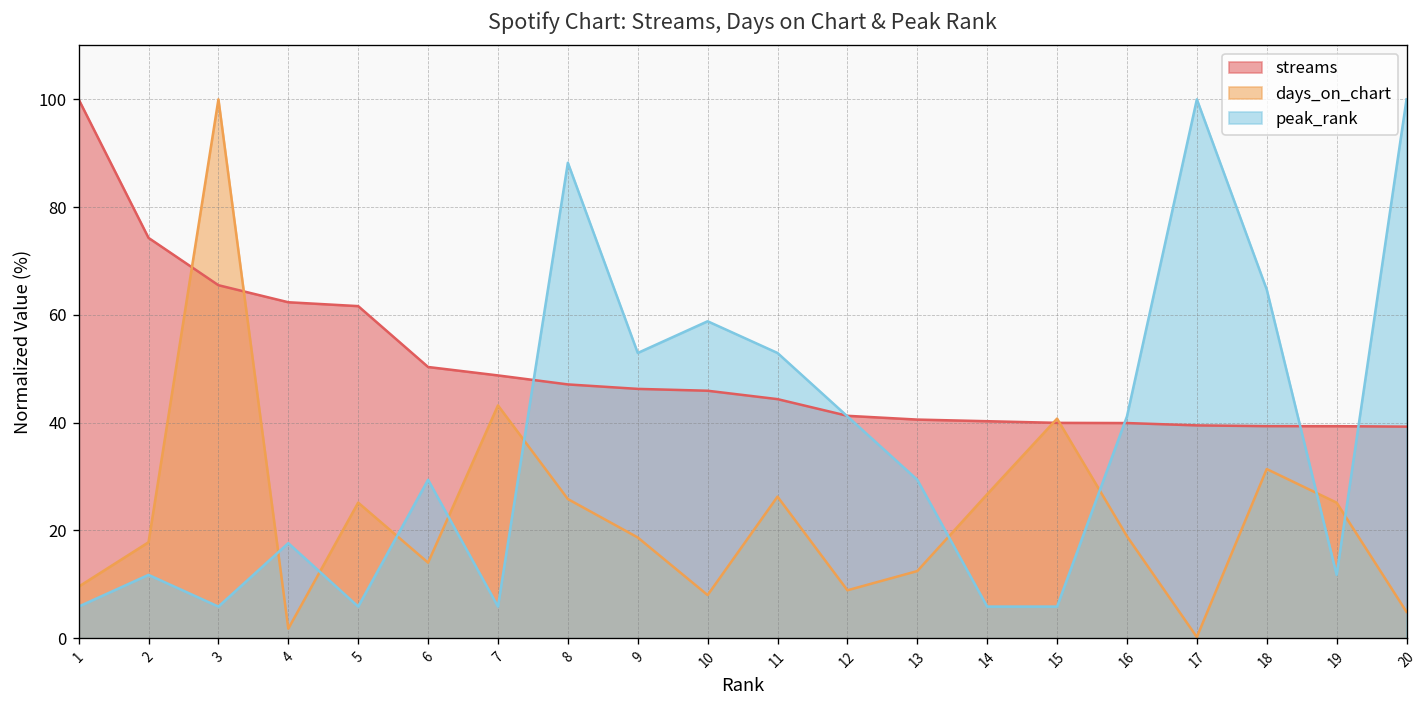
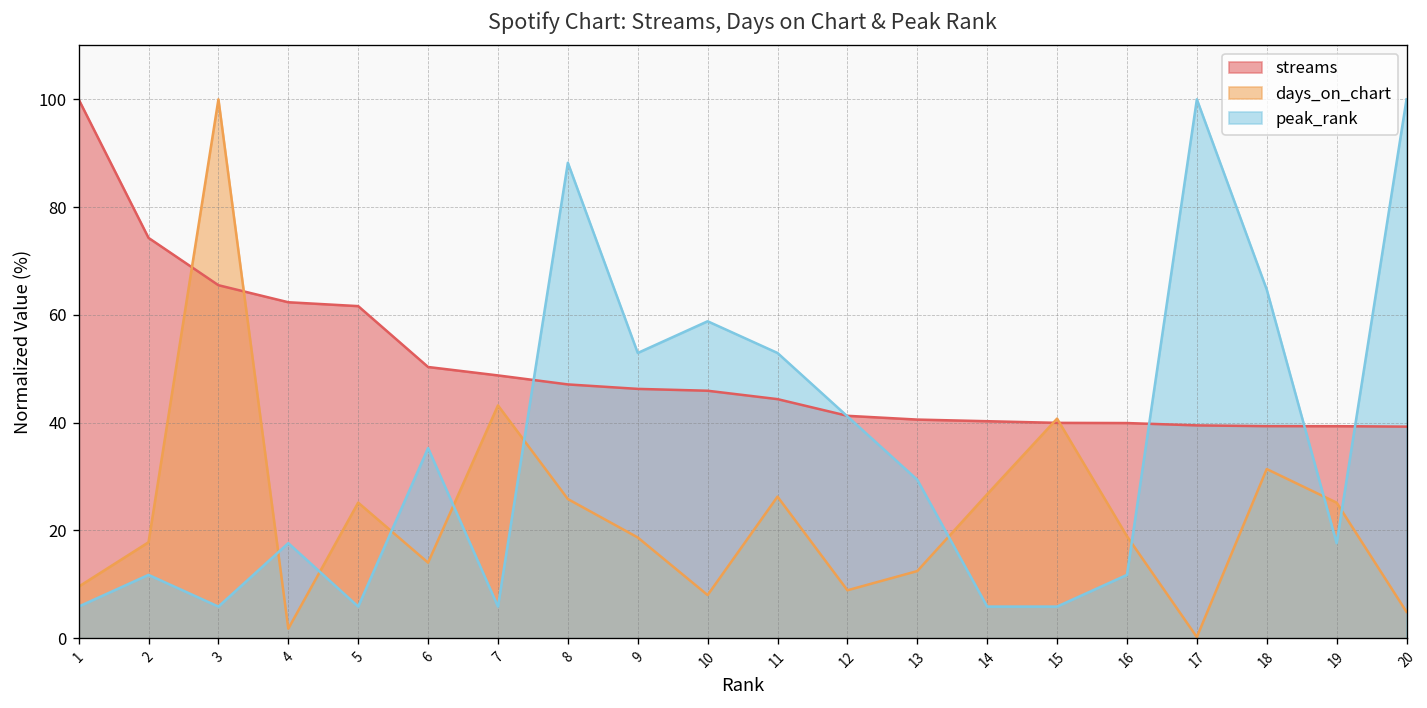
peak_rank, 6: 29 -> 35
peak_rank, 16: 41 -> 12
peak_rank, 19: 12 -> 18
